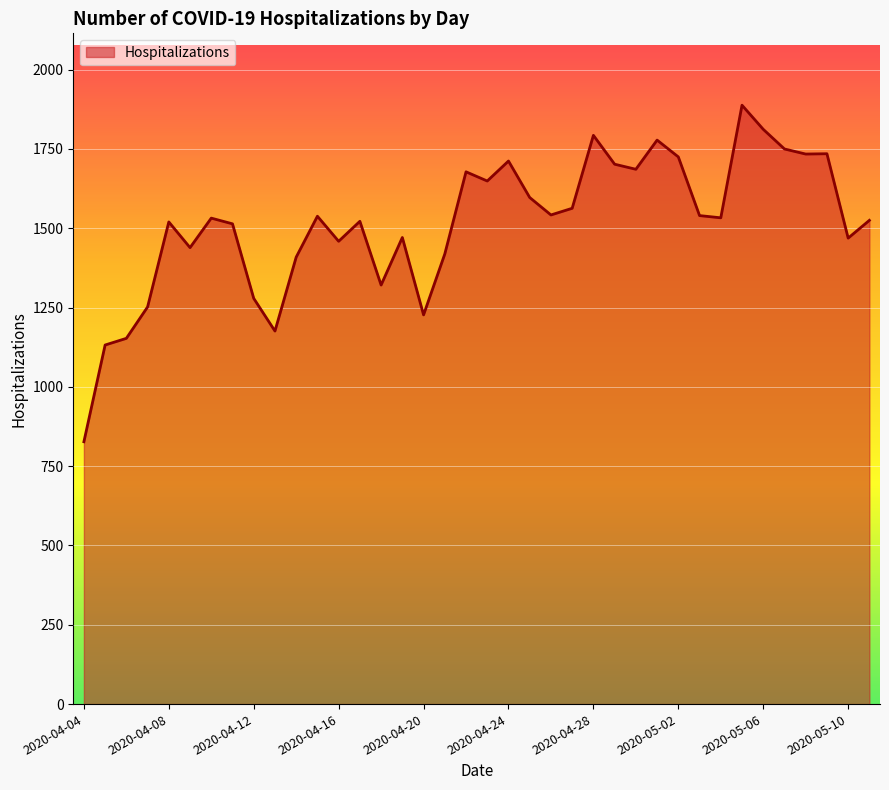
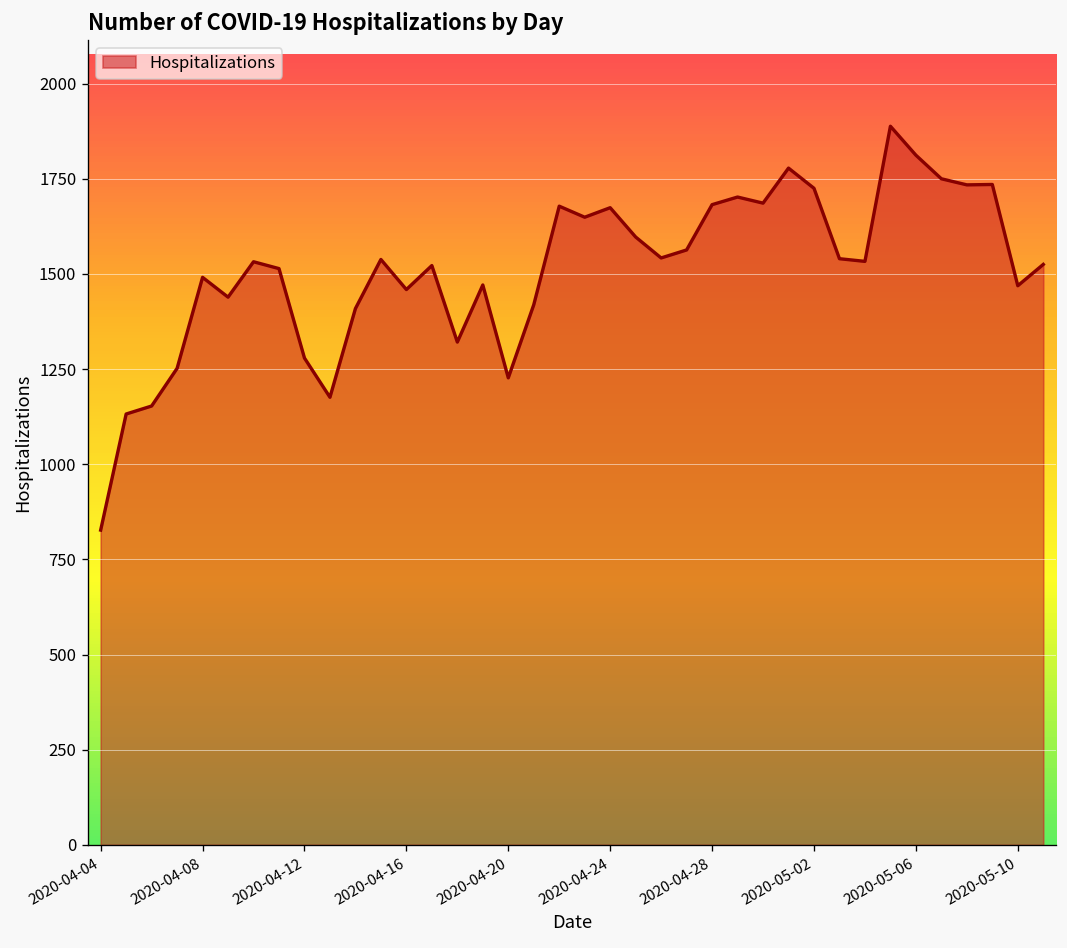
2020-04-08: 1520 -> 1490
2020-04-24: 1710 -> 1670
2020-04-28: 1790 -> 1680
